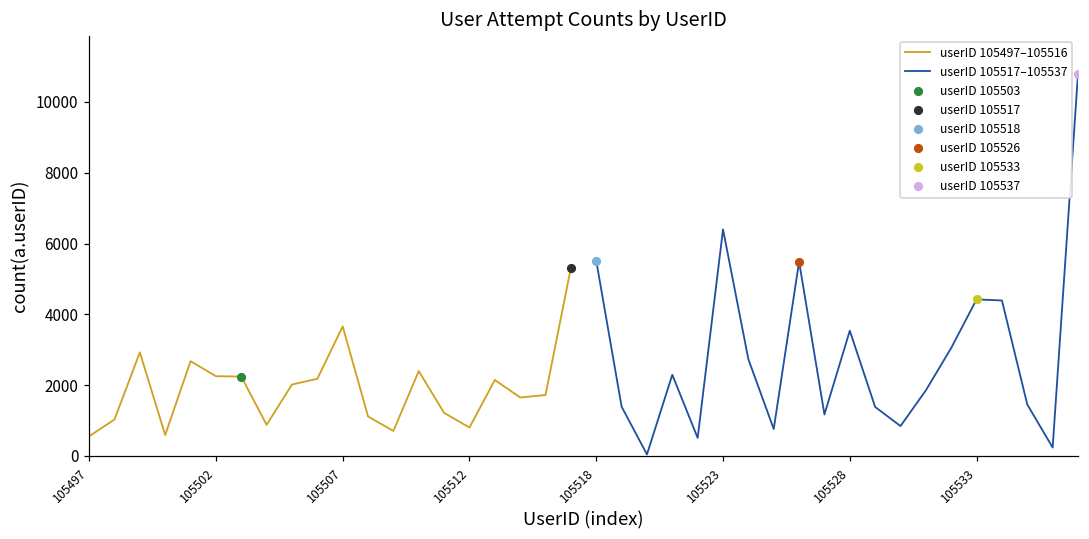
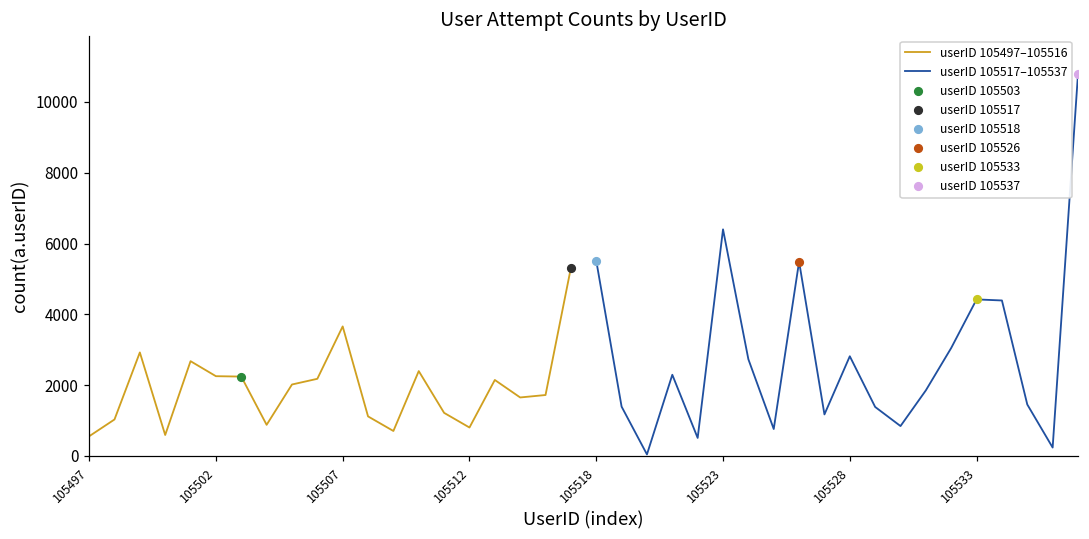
userID 105517–105537, 105528: 3500 -> 2800
